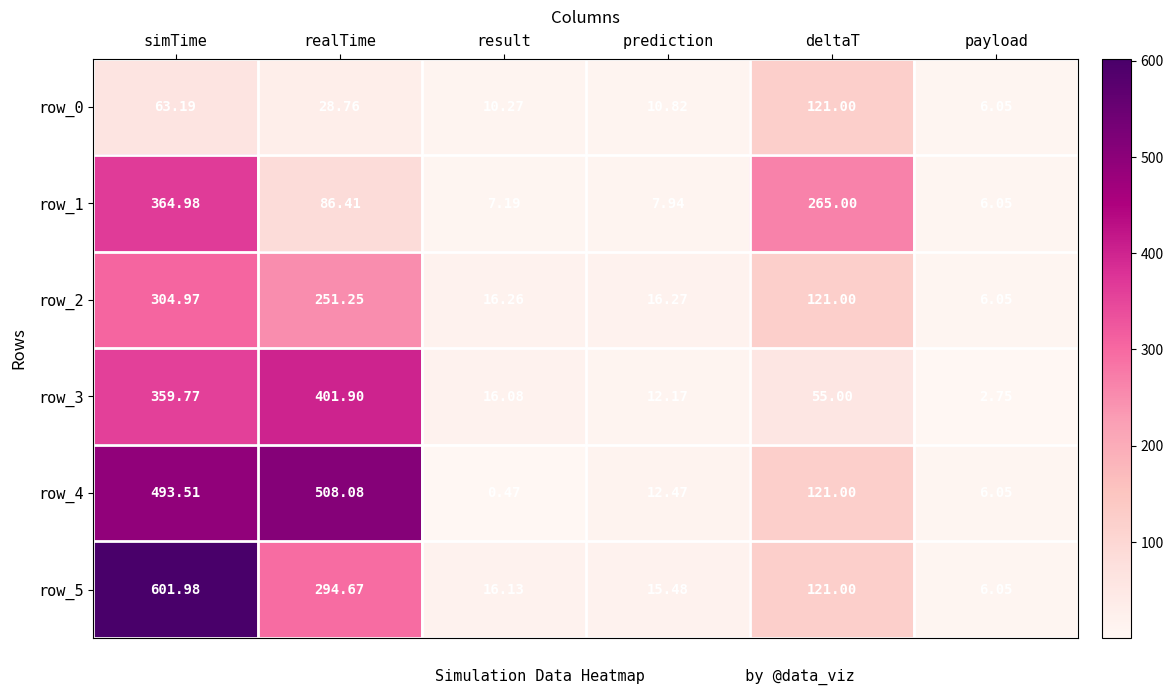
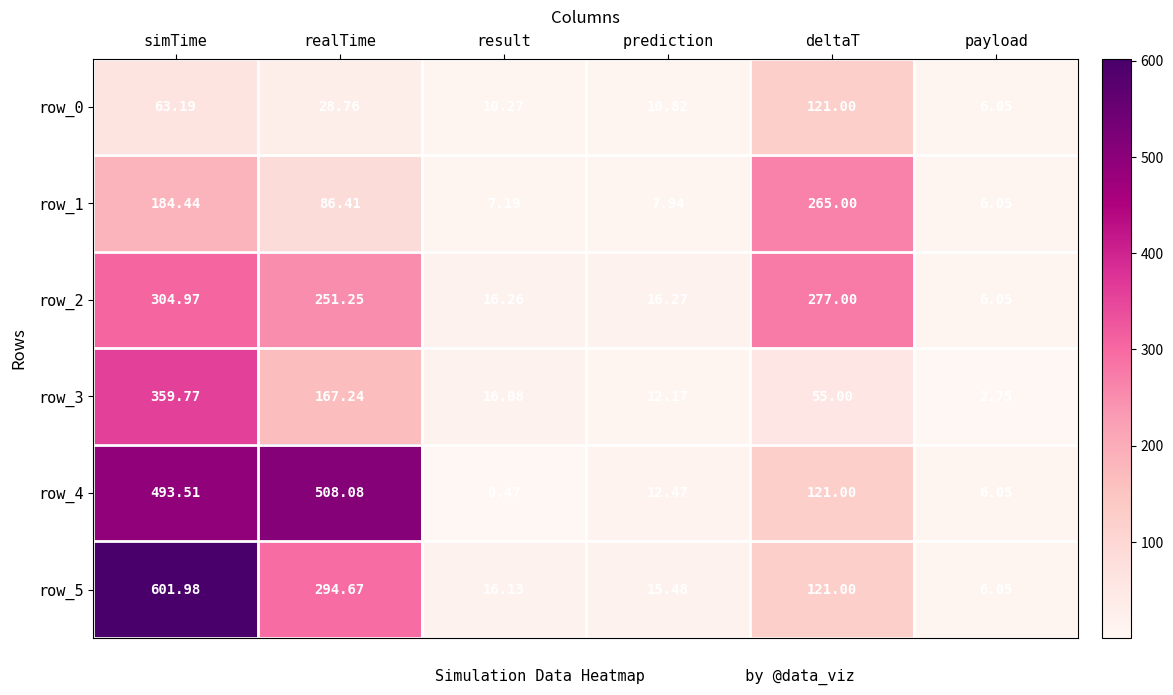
row_1, simTime: 364.98 -> 184.44
row_2, deltaT: 121.00 -> 277.00
row_3, realTime: 401.90 -> 167.24
